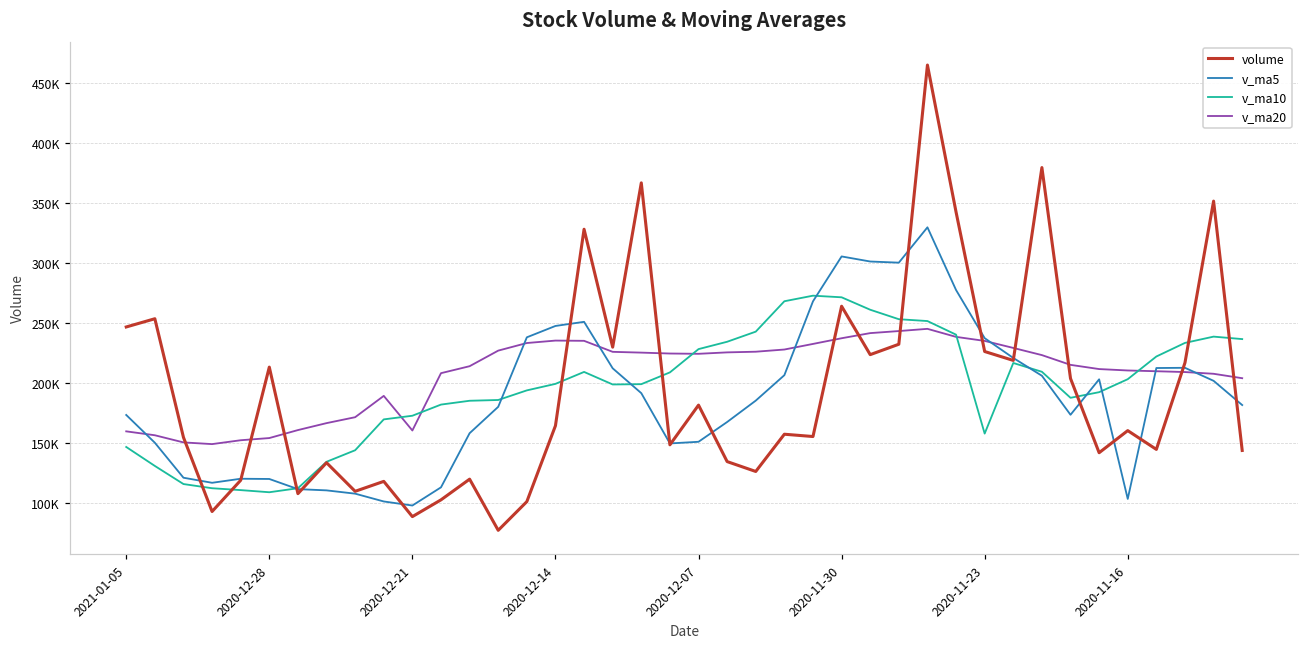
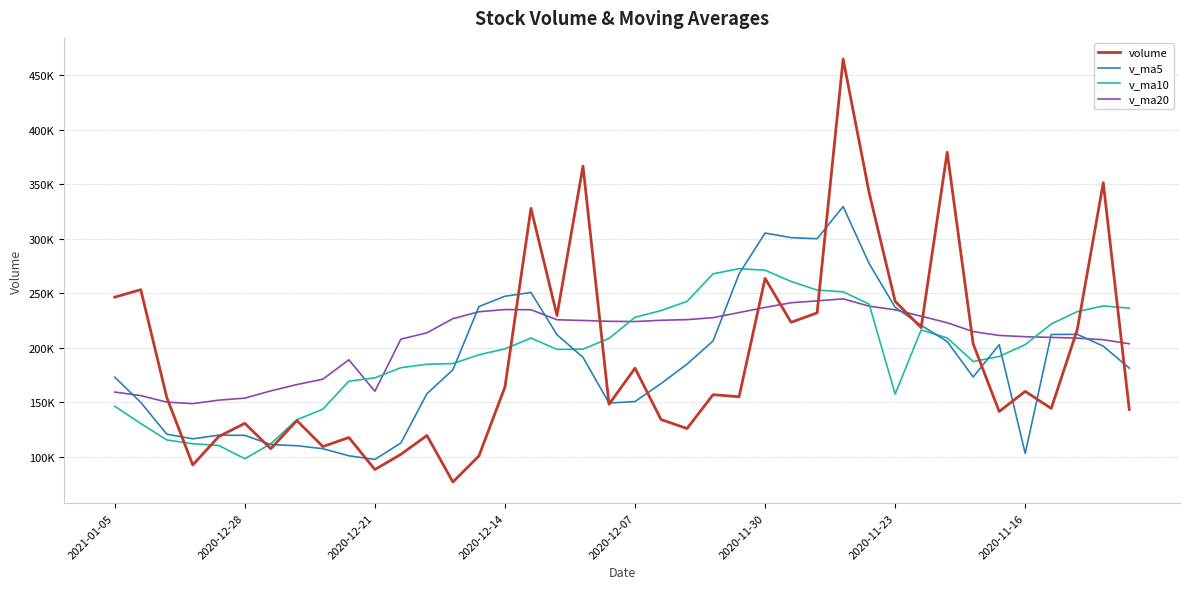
volume, 2020-12-28: 213000 -> 131000
v_ma10, 2020-12-28: 109000 -> 98000
volume, 2020-11-23: 226000 -> 243000
